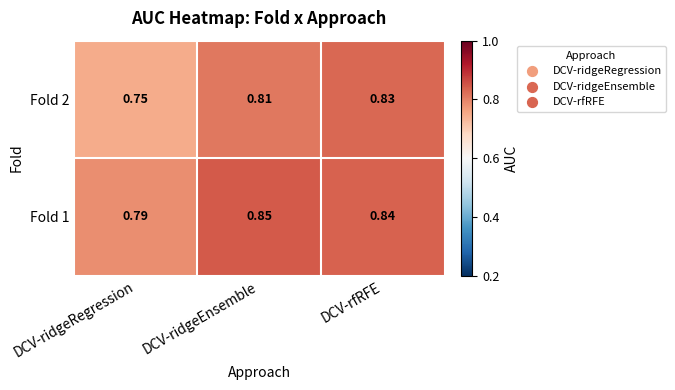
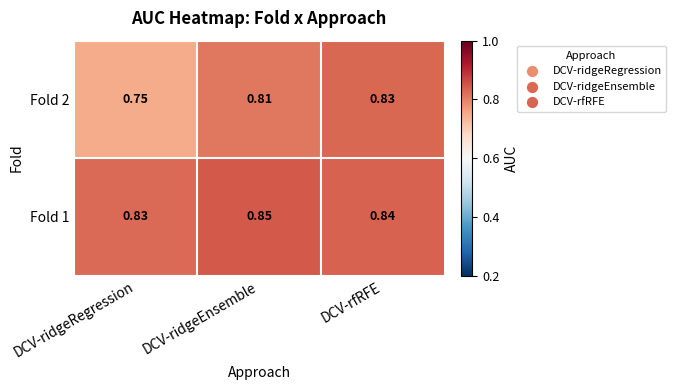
Fold 1, DCV-ridgeRegression: 0.79 -> 0.83
